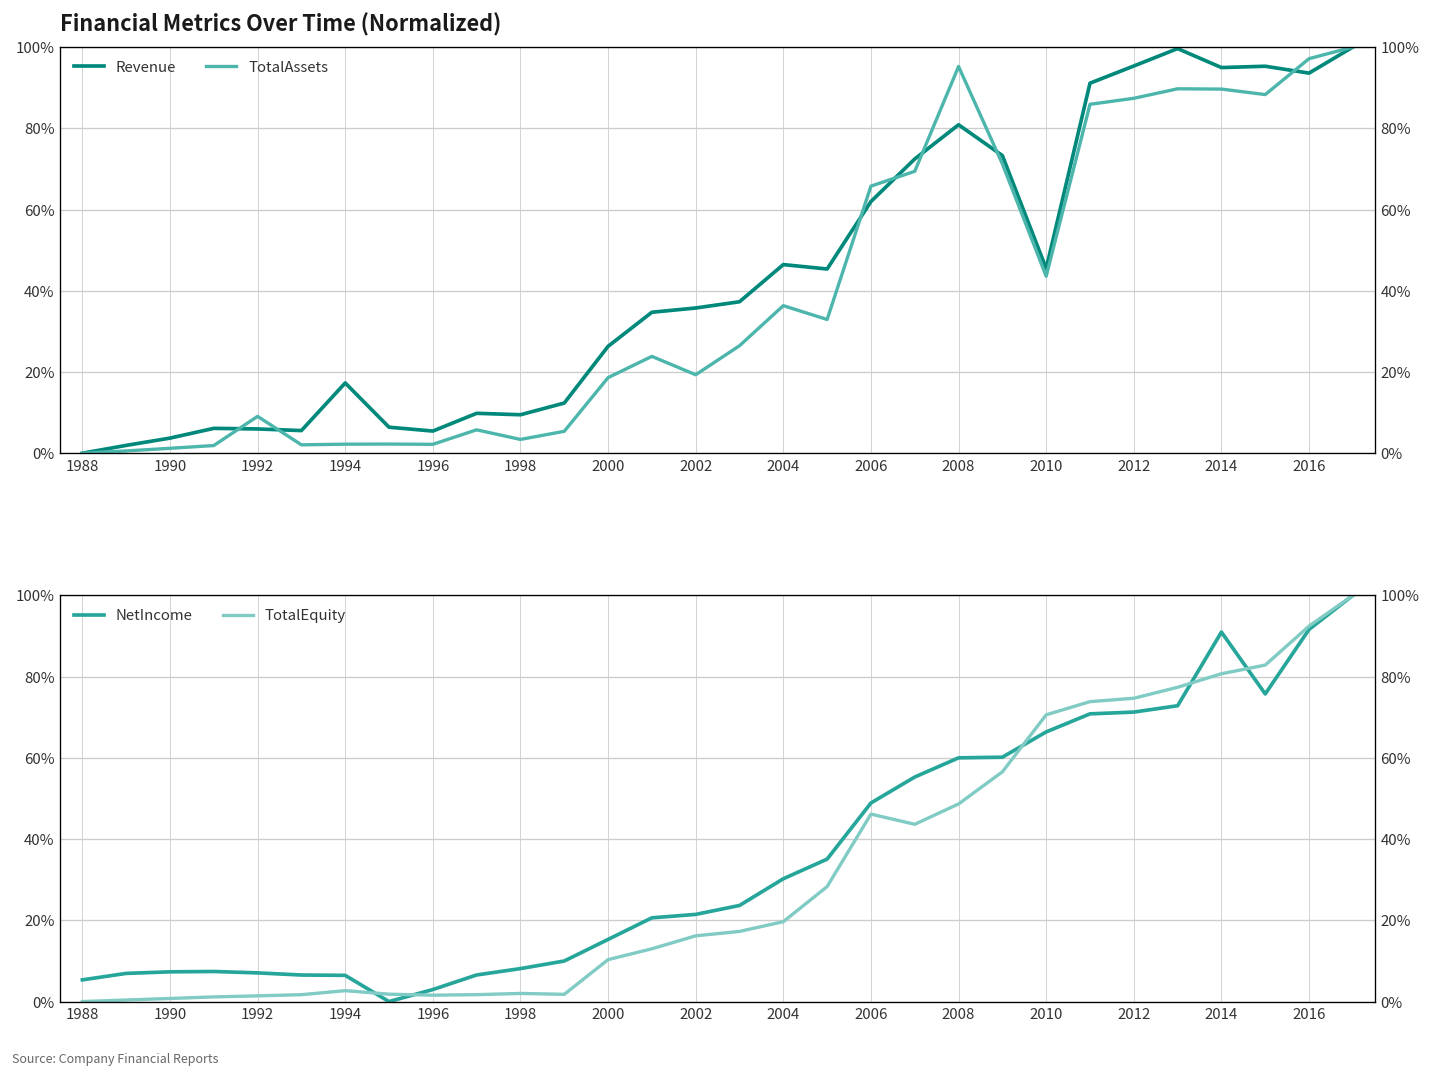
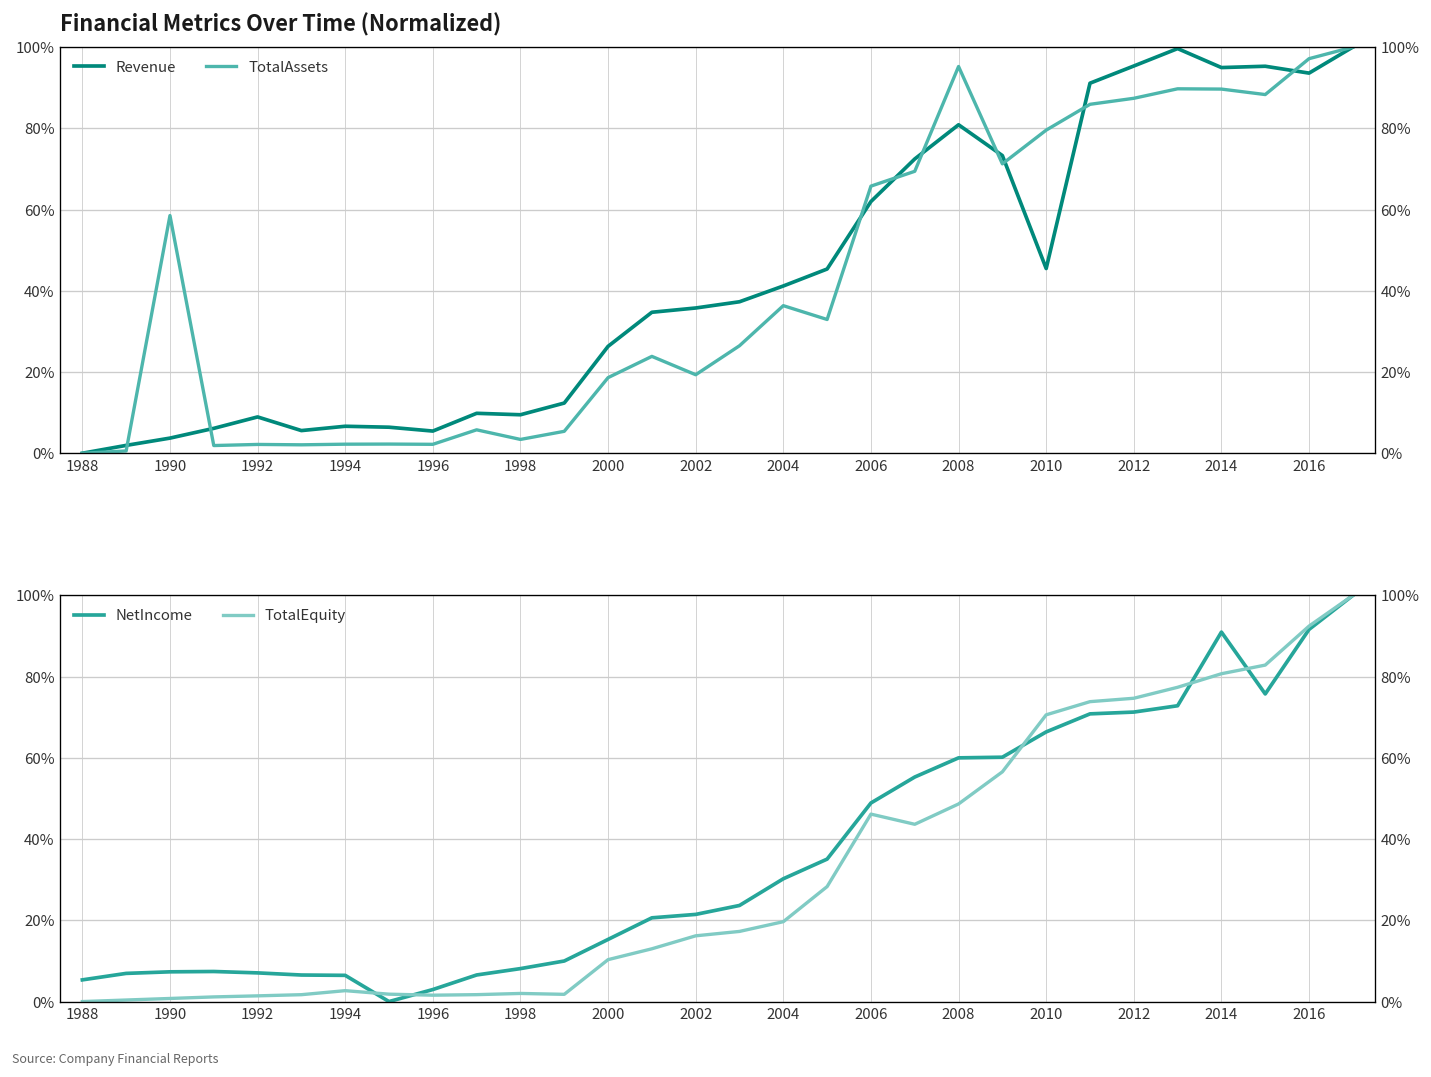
Financial Metrics Over Time (Normalized), TotalAssets, 1990: 1% -> 59%
Financial Metrics Over Time (Normalized), Revenue, 1992: 6% -> 9%
Financial Metrics Over Time (Normalized), TotalAssets, 1992: 9% -> 2%
Financial Metrics Over Time (Normalized), Revenue, 1994: 17% -> 7%
Financial Metrics Over Time (Normalized), Revenue, 2004: 46% -> 41%
Financial Metrics Over Time (Normalized), TotalAssets, 2010: 44% -> 80%
